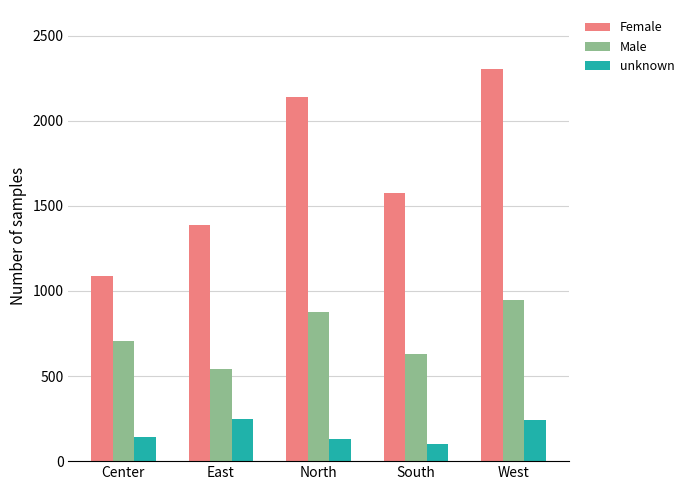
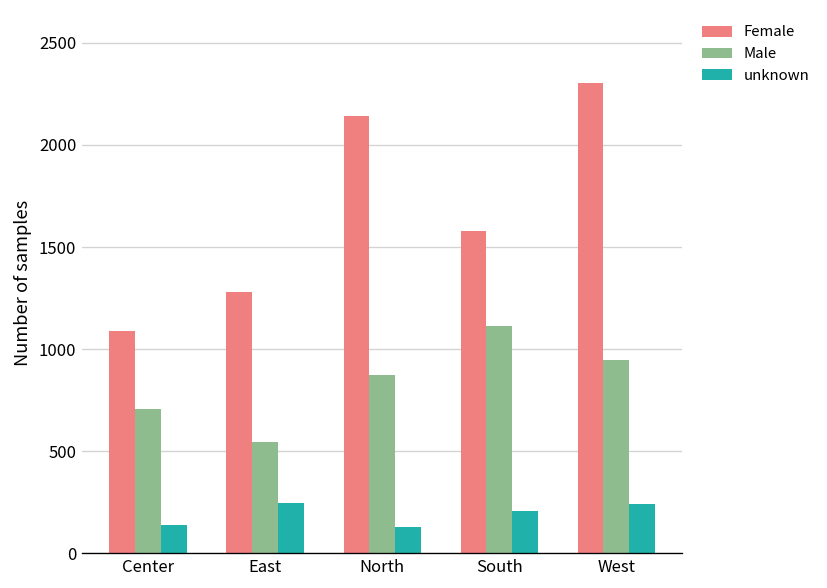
Female, East: 1390 -> 1280
Male, South: 630 -> 1120
unknown, South: 100 -> 210
